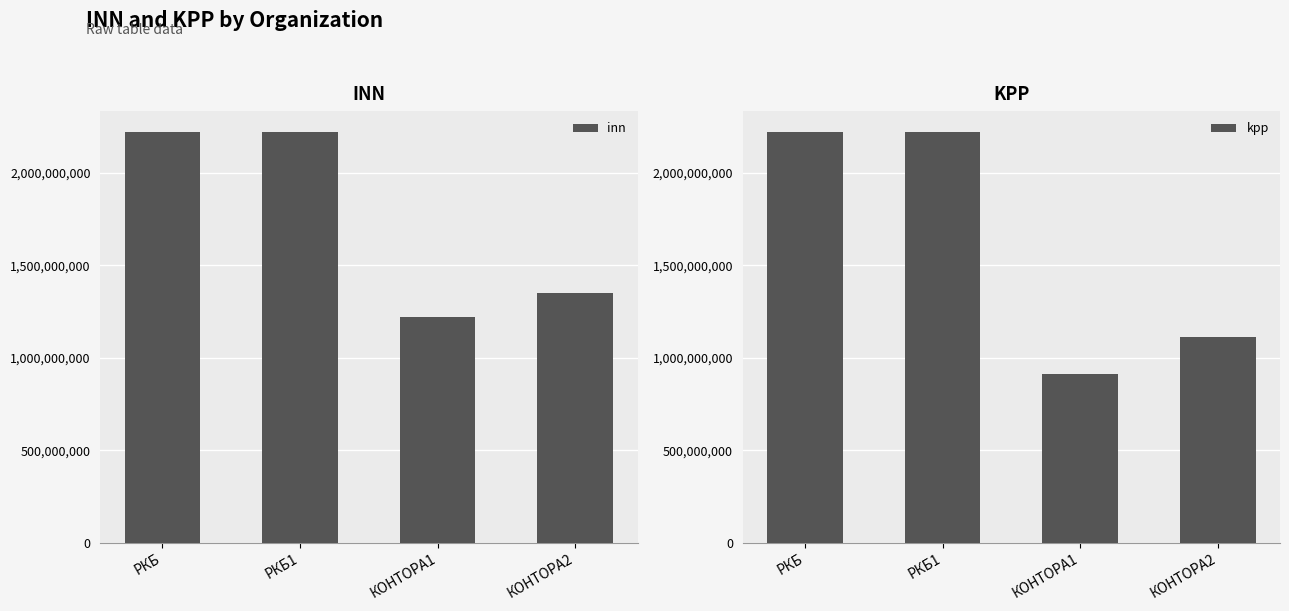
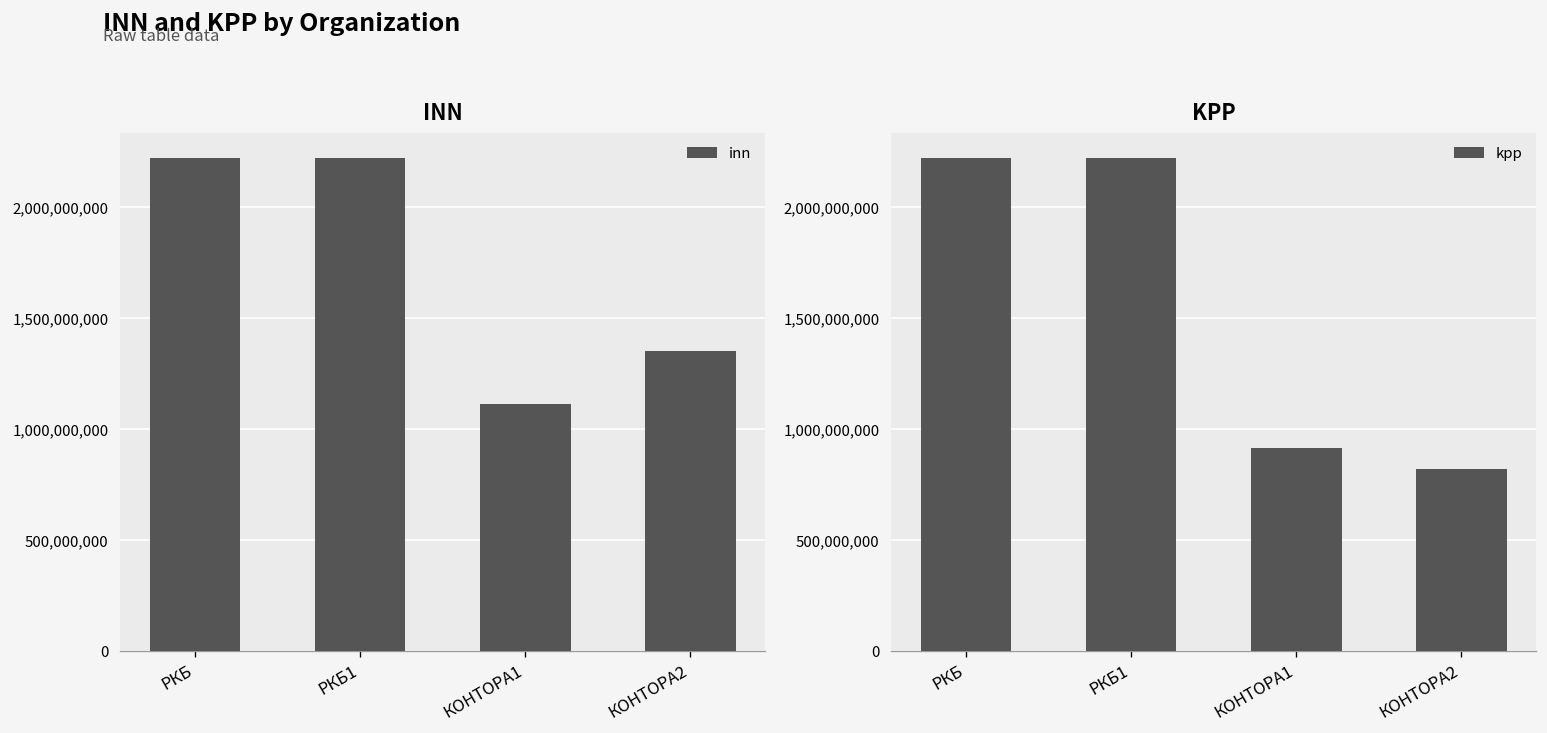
INN, КОНТОРА1: 1,220,000,000 -> 1,110,000,000
KPP, КОНТОРА2: 1,110,000,000 -> 820,000,000
